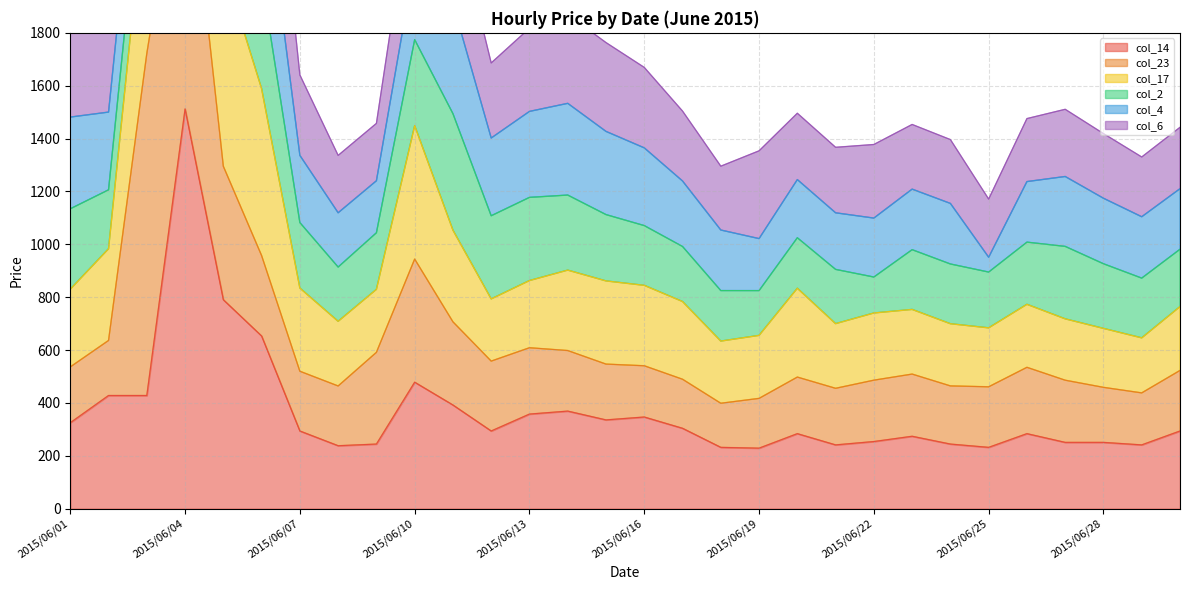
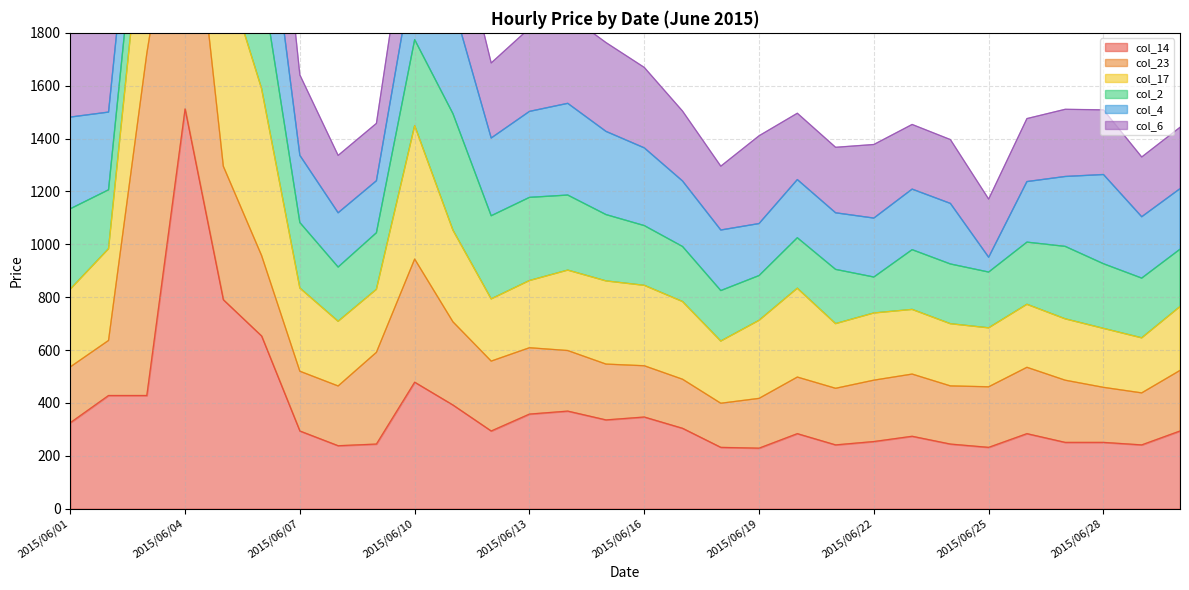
col_17, 2015/06/19: 240 -> 300
col_4, 2015/06/28: 250 -> 340
